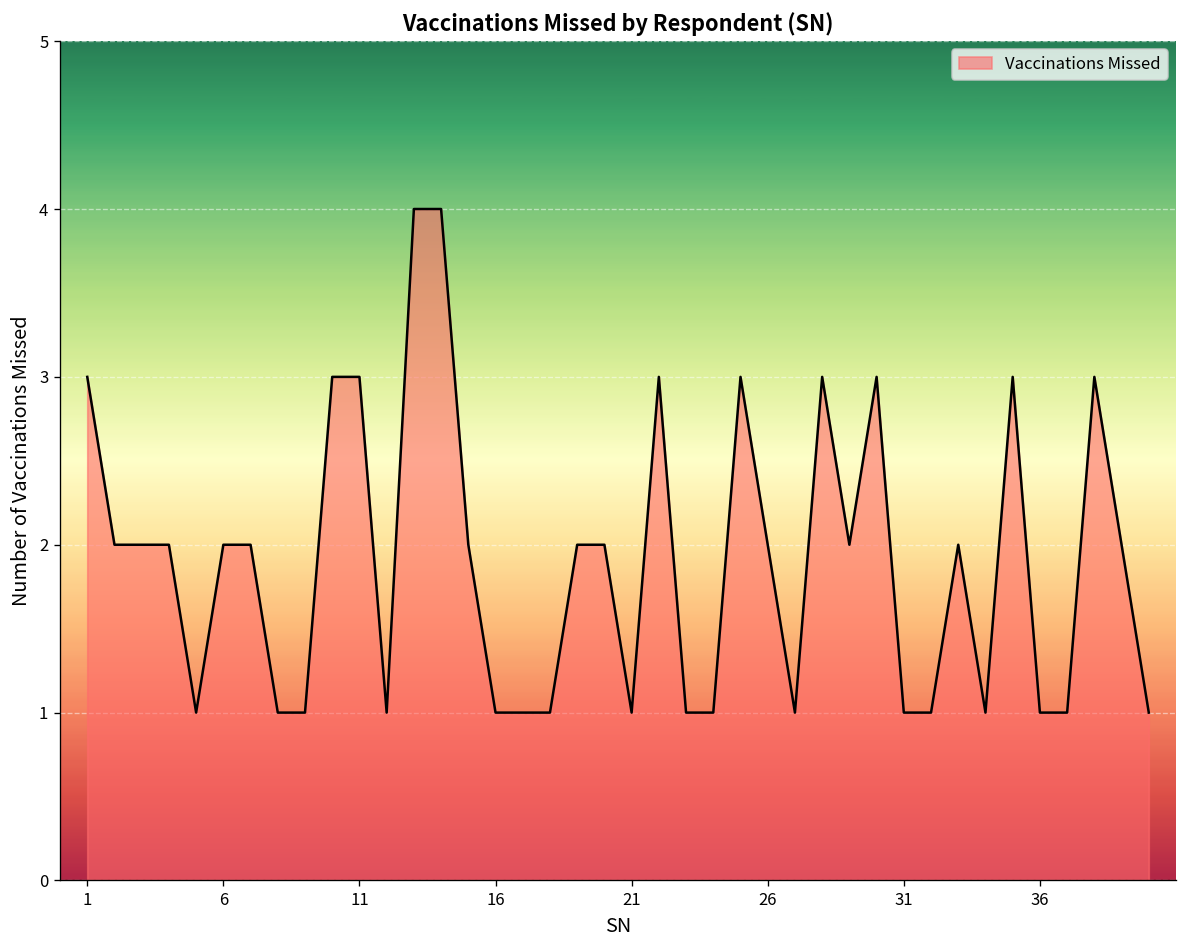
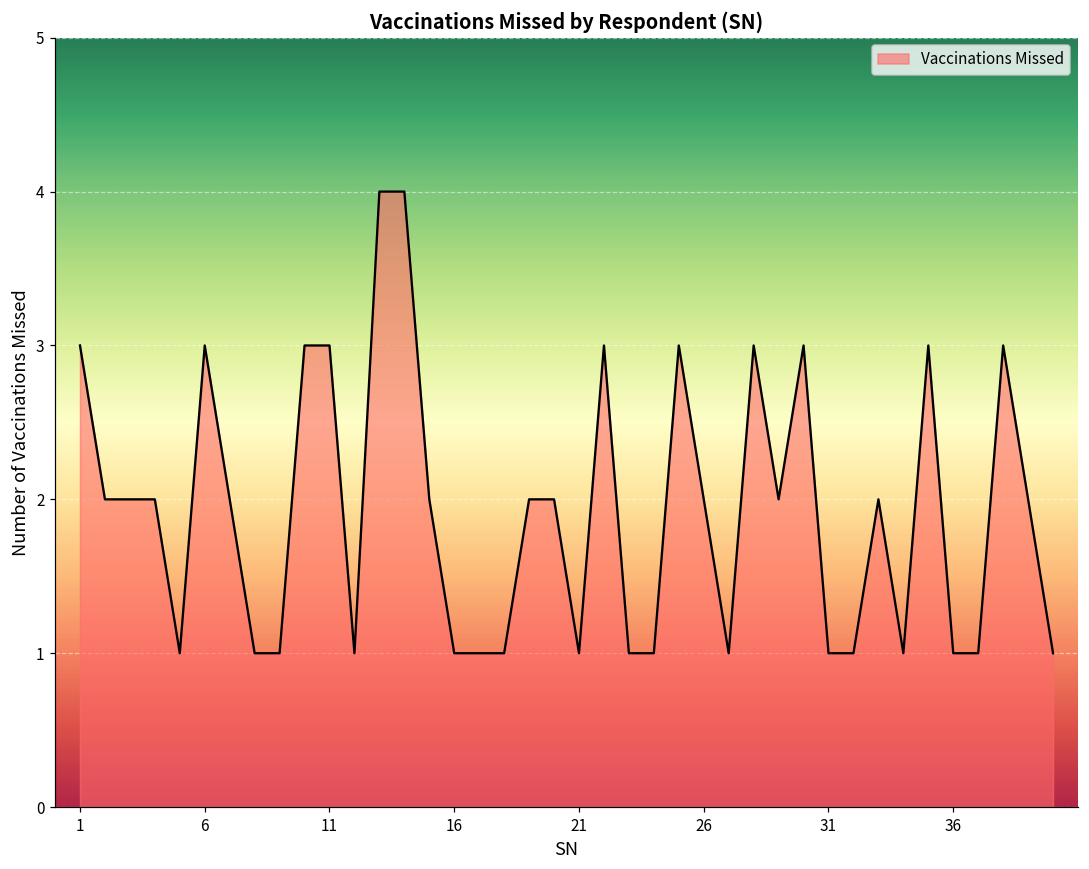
6: 2 -> 3
